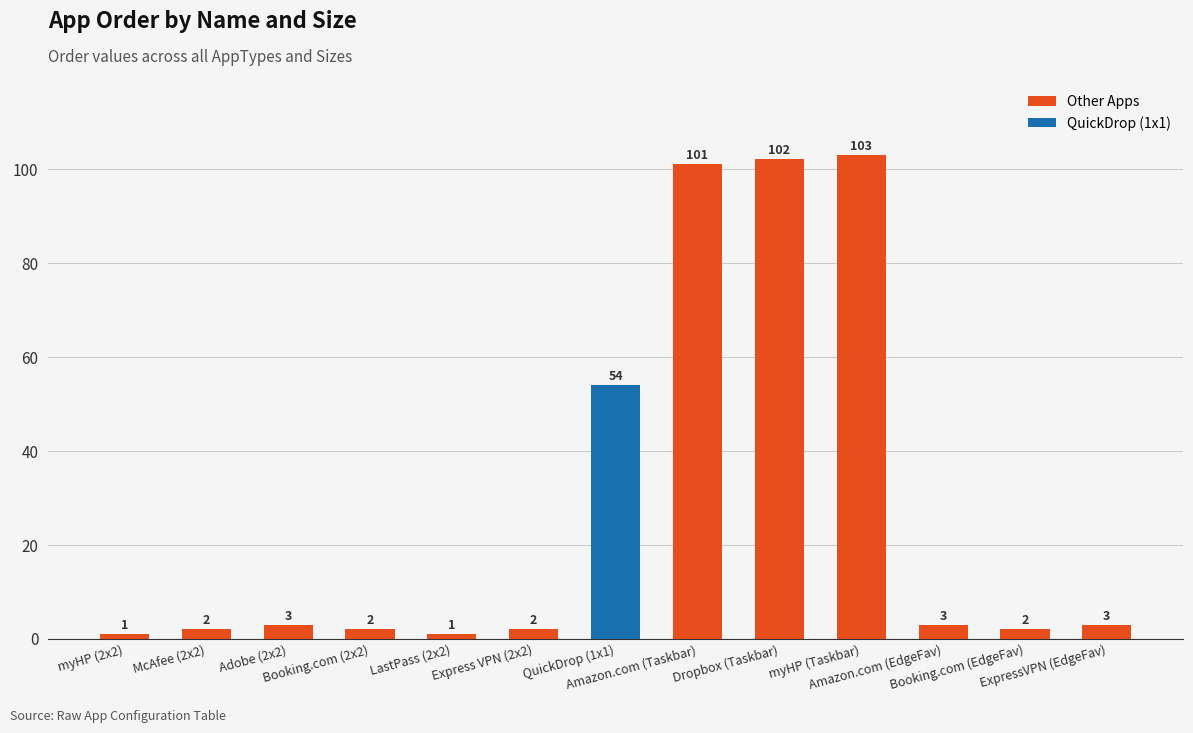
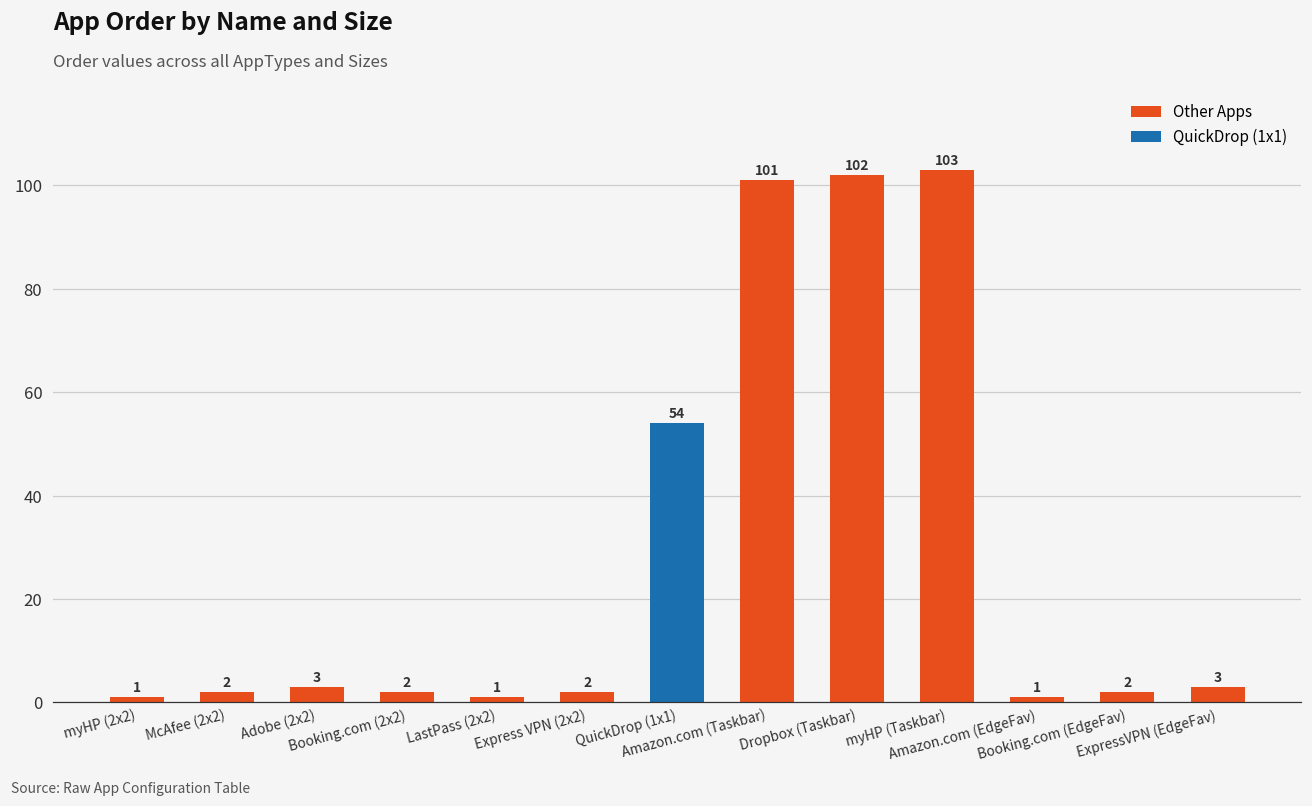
Other Apps, Amazon.com (EdgeFav): 3 -> 1
